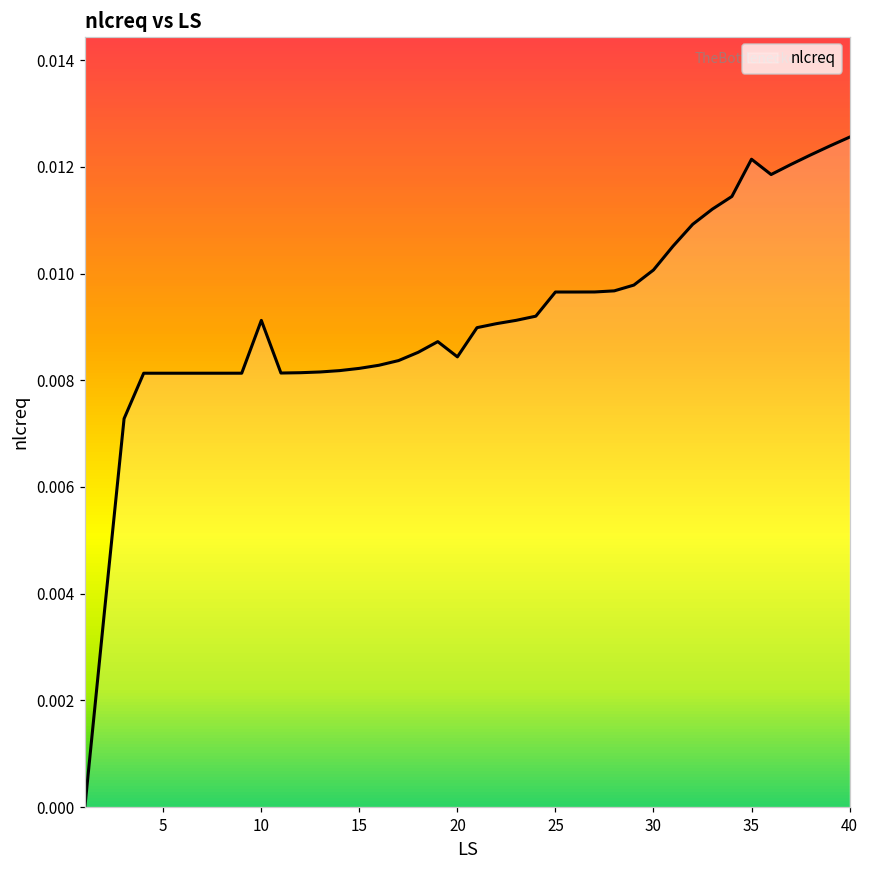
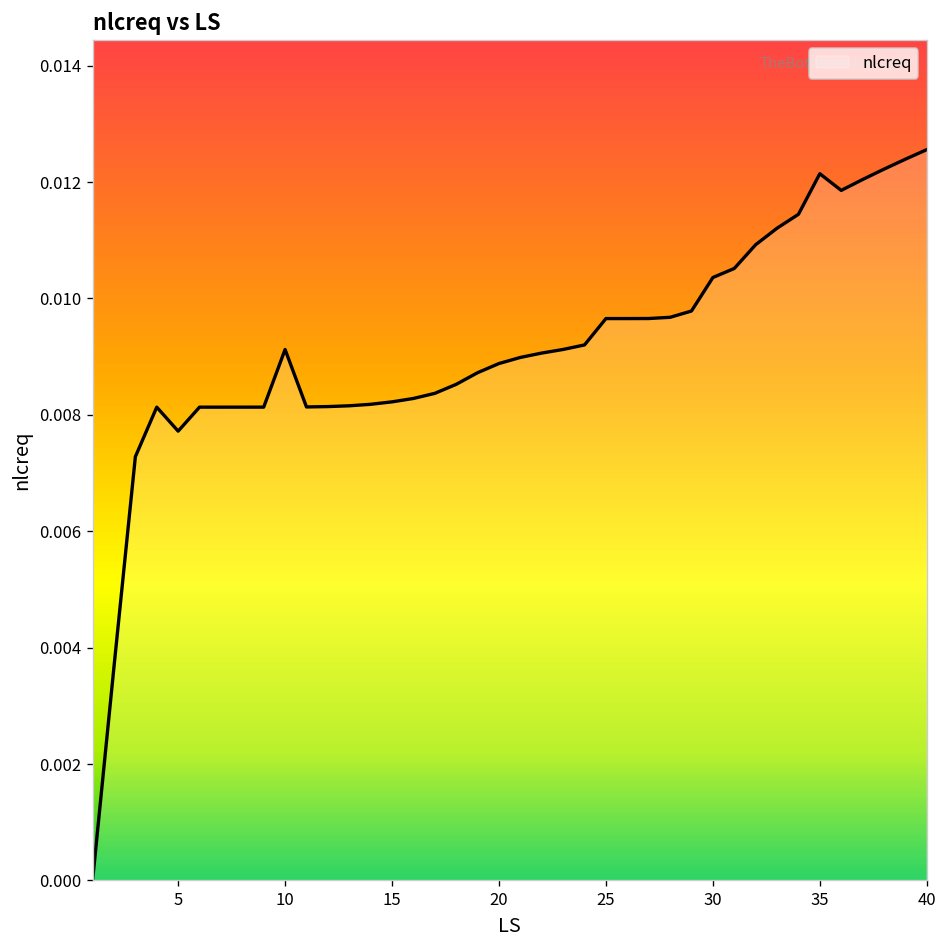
5: 0.0081 -> 0.0077
20: 0.0084 -> 0.0089
30: 0.0101 -> 0.0104
